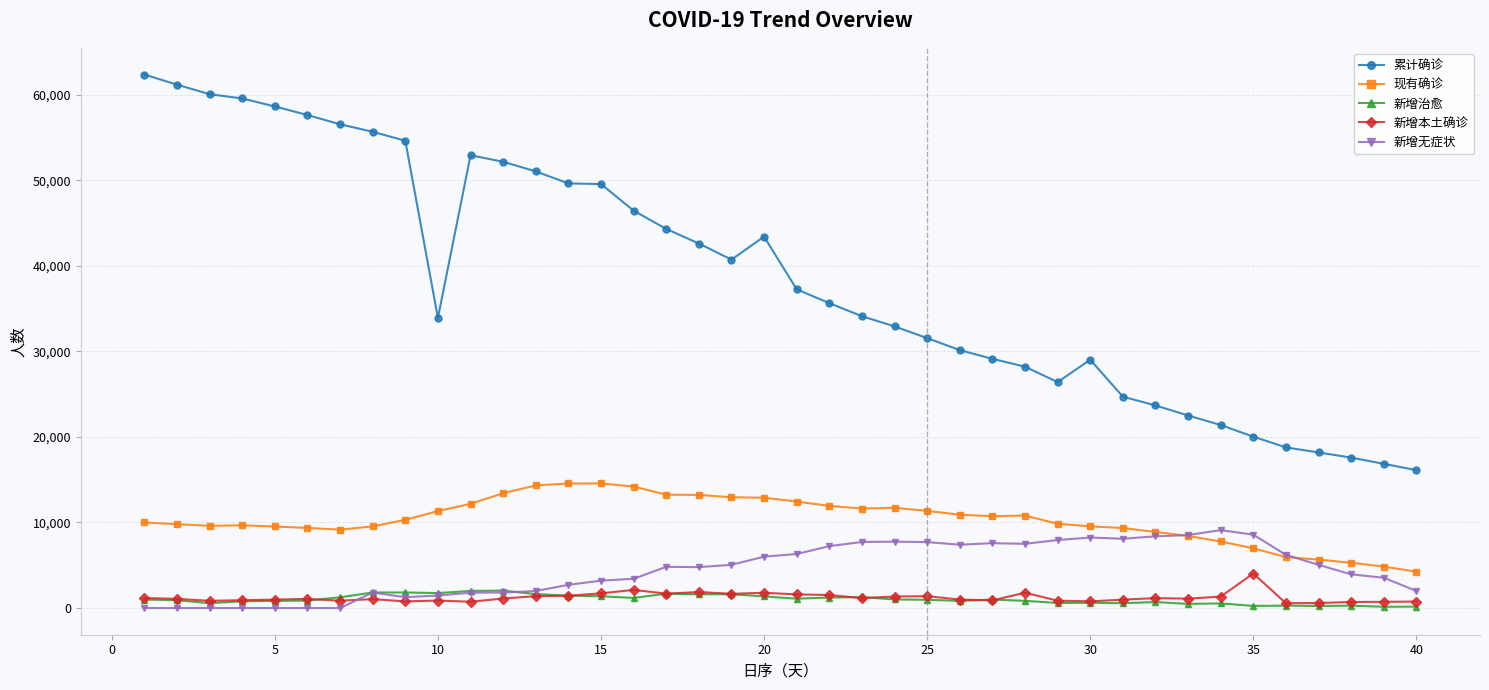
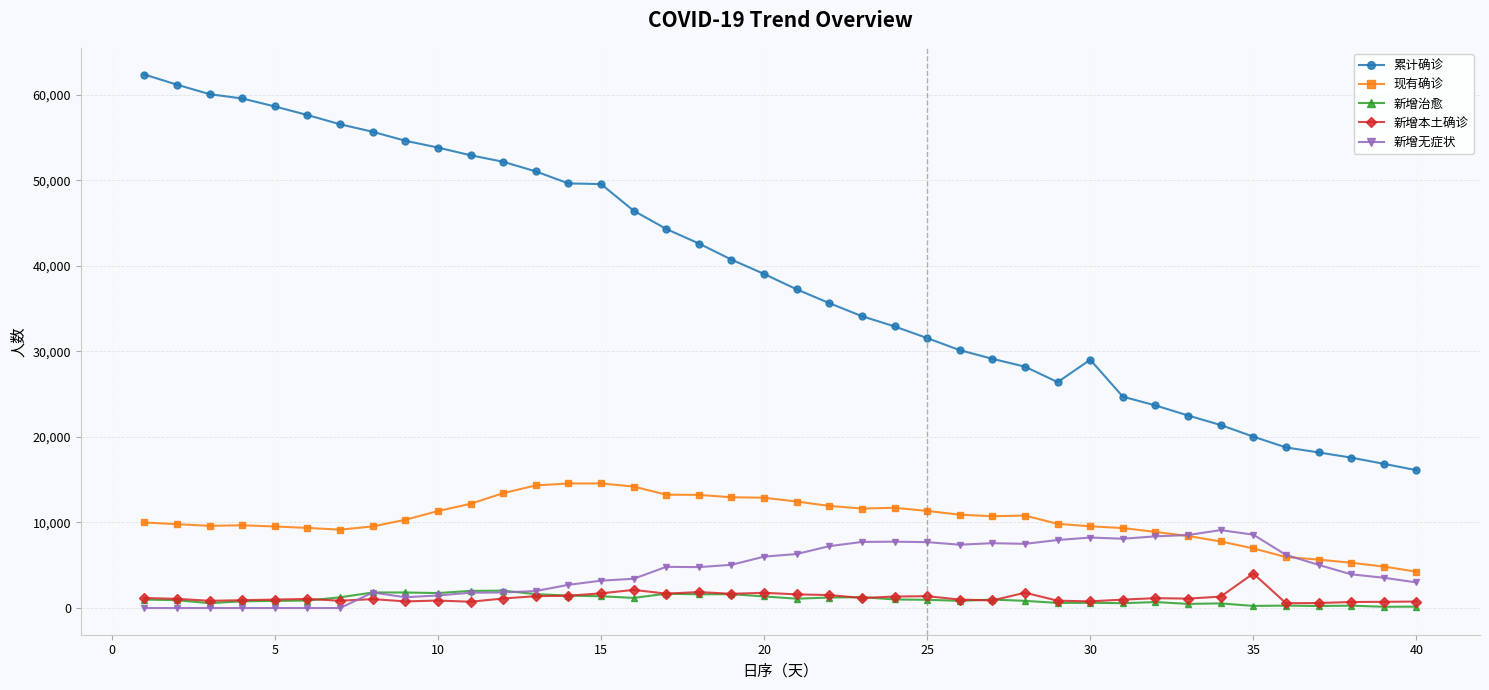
累计确诊, 10: 34,000 -> 54,000
累计确诊, 20: 43,000 -> 39,000
新增无症状, 40: 2,000 -> 3,000
